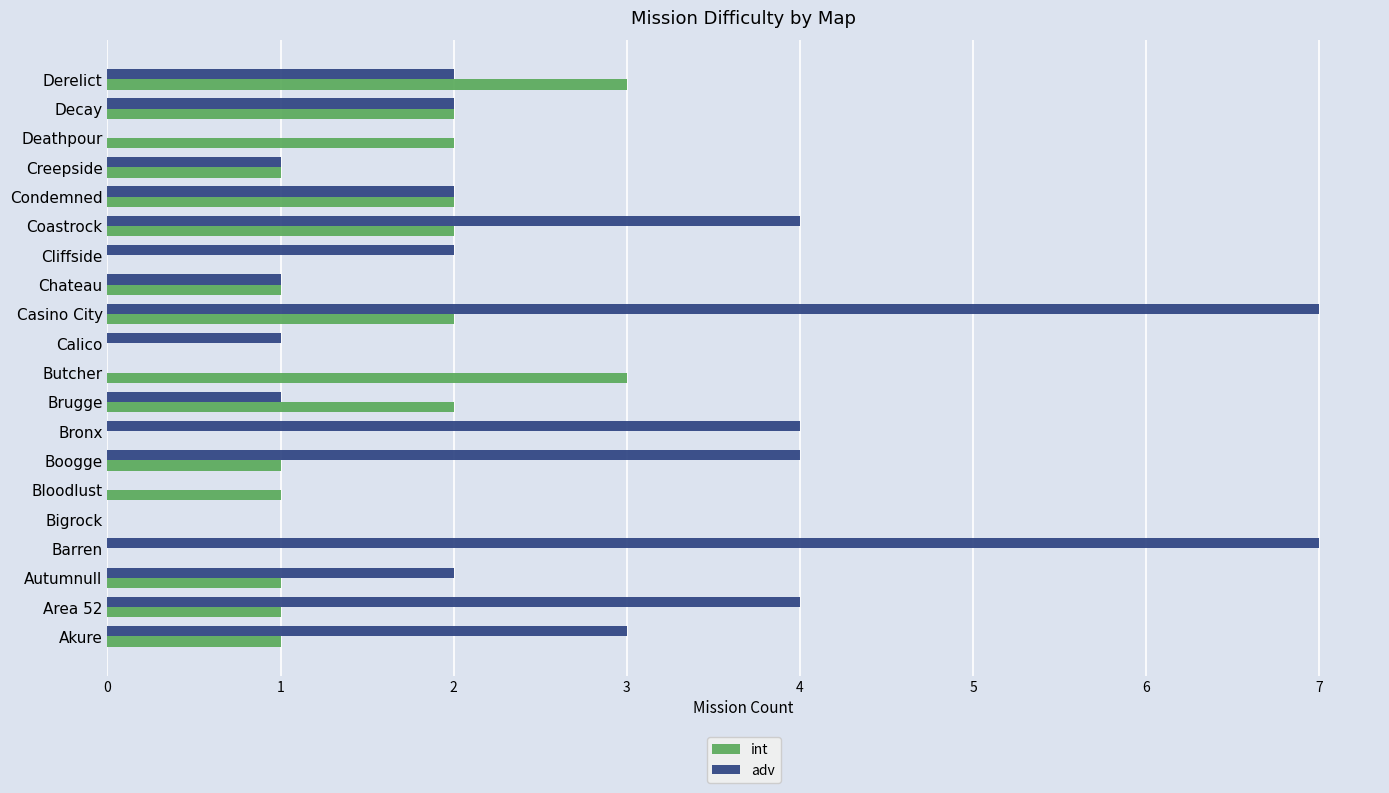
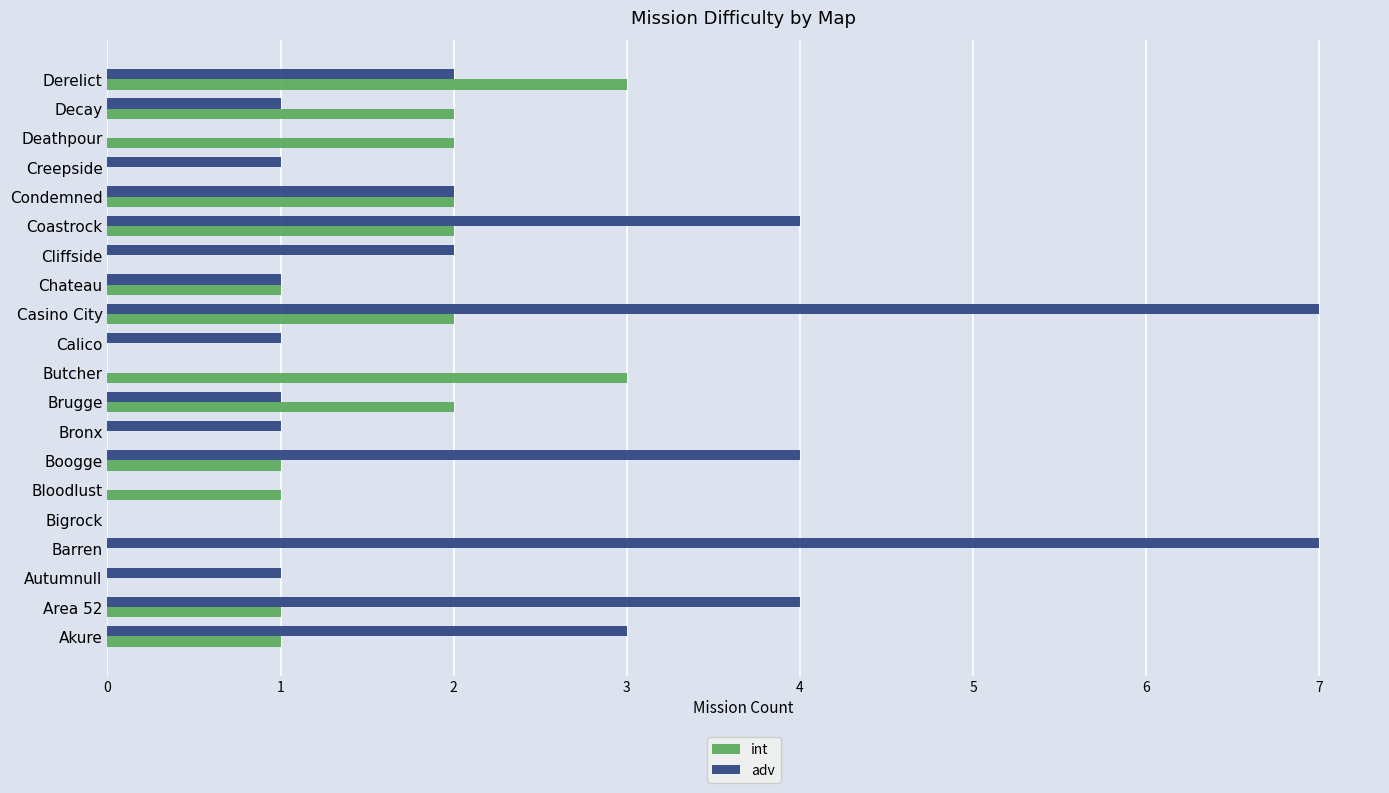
adv, Decay: 2 -> 1
int, Creepside: 1 -> 0
adv, Bronx: 4 -> 1
adv, Autumnull: 2 -> 1
int, Autumnull: 1 -> 0
